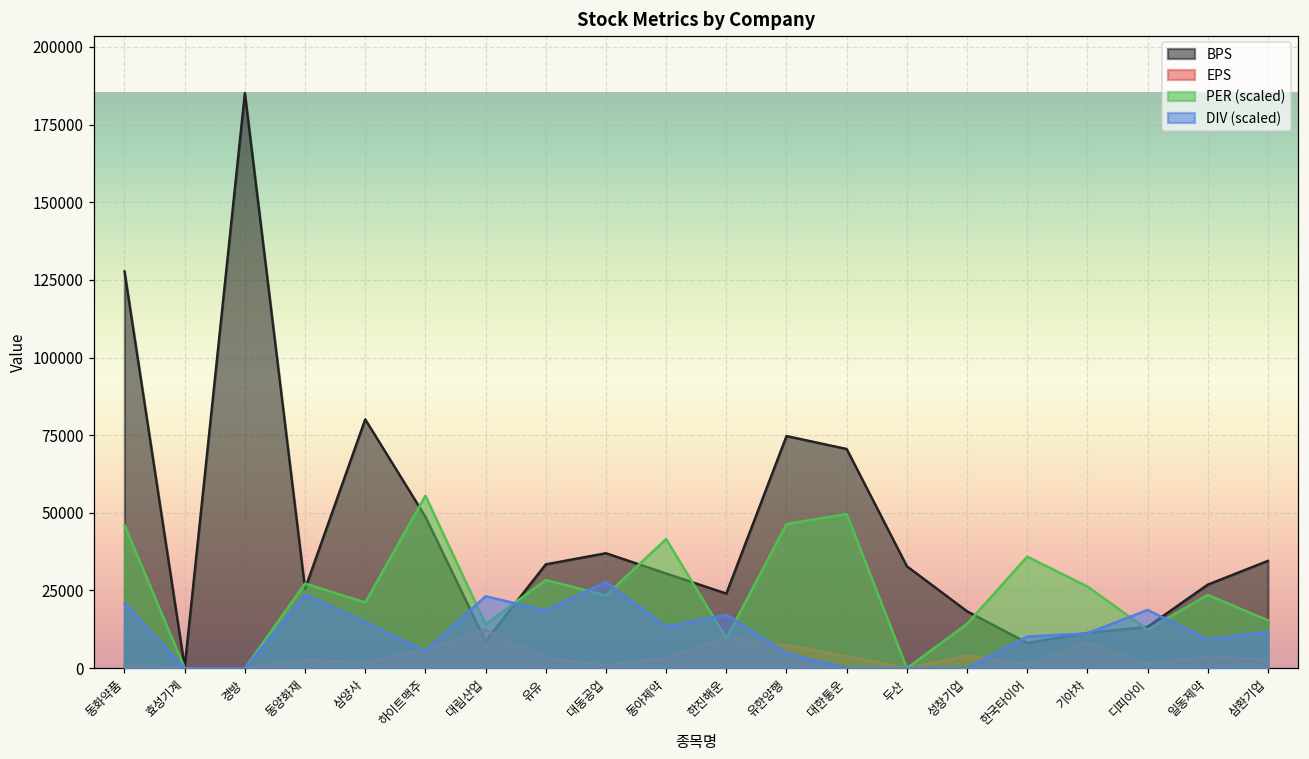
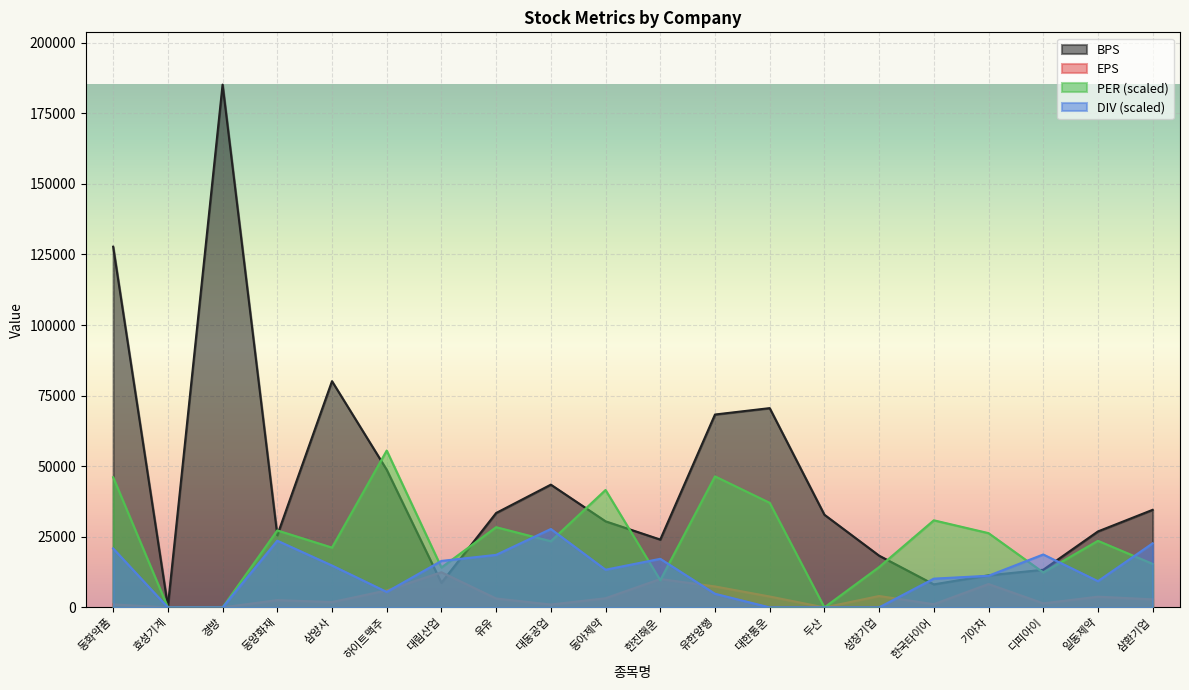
DIV (scaled), 대림산업: 23000 -> 16000
BPS, 대동공업: 37000 -> 43000
BPS, 유한양행: 75000 -> 68000
PER (scaled), 대한통운: 50000 -> 37000
PER (scaled), 한국타이어: 36000 -> 31000
DIV (scaled), 삼환기업: 12000 -> 23000
